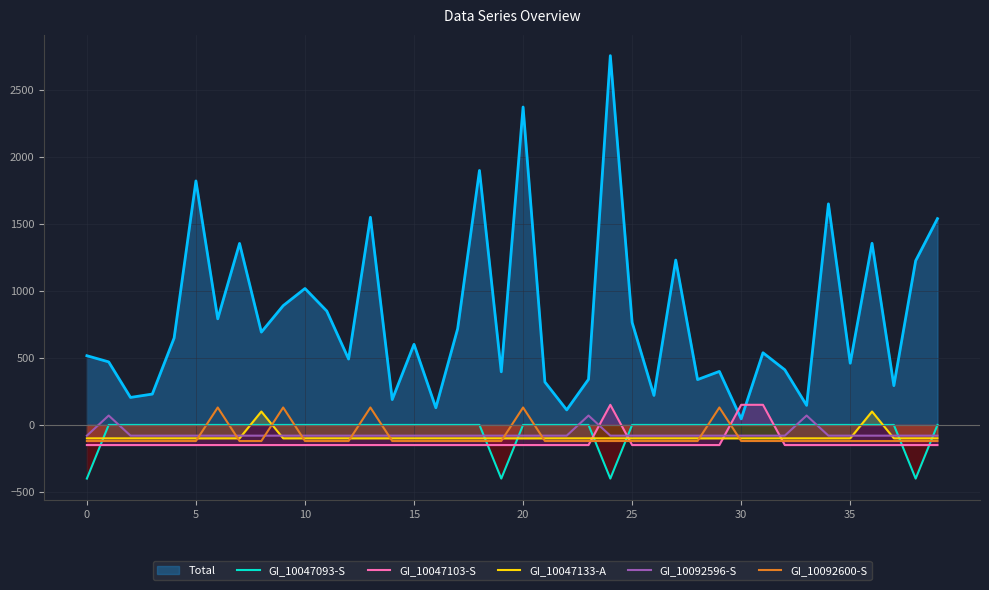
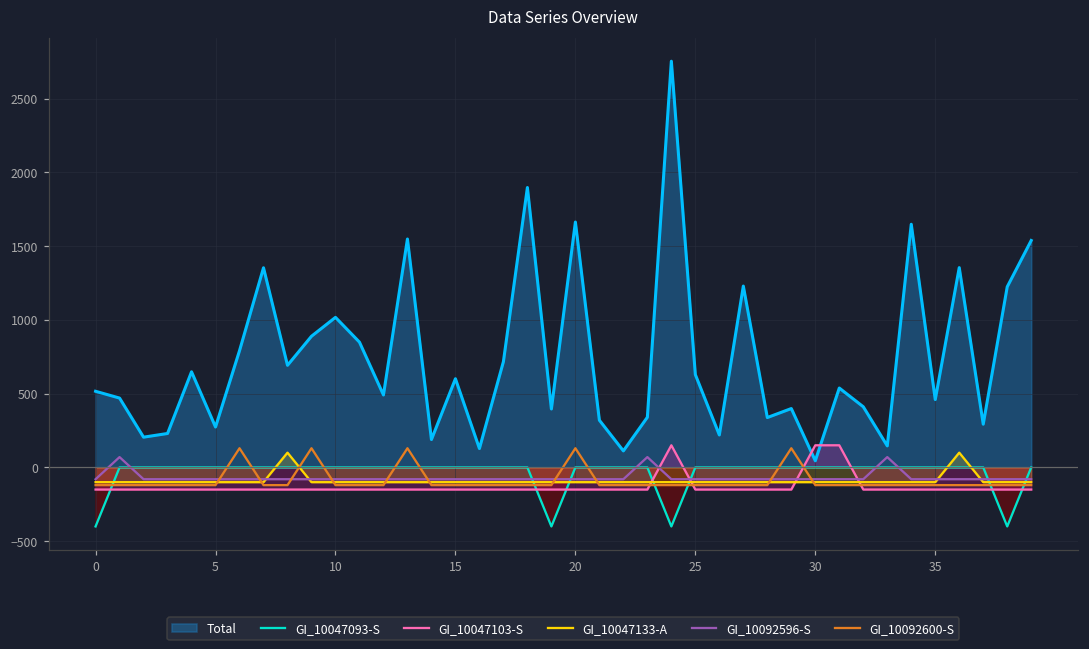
Total, 5: 1820 -> 270
Total, 20: 2370 -> 1660
Total, 25: 760 -> 630
